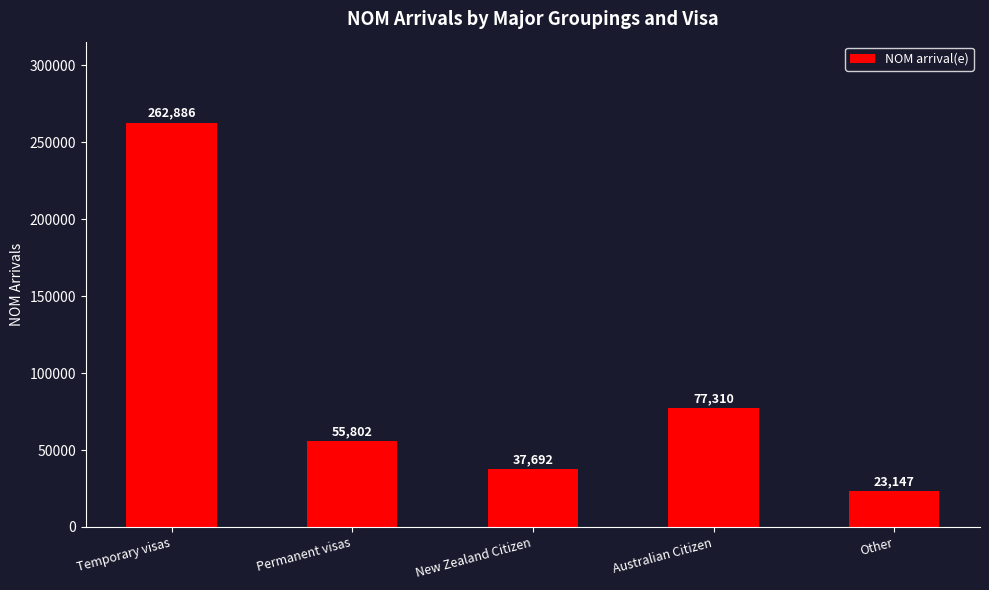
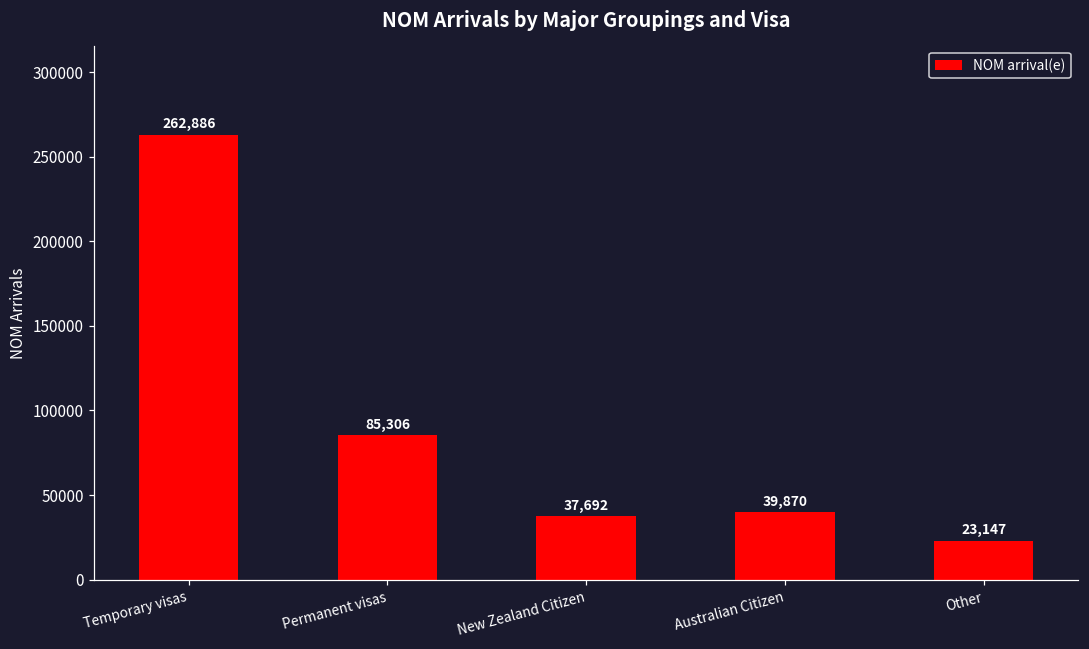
Permanent visas: 55,802 -> 85,306
Australian Citizen: 77,310 -> 39,870
